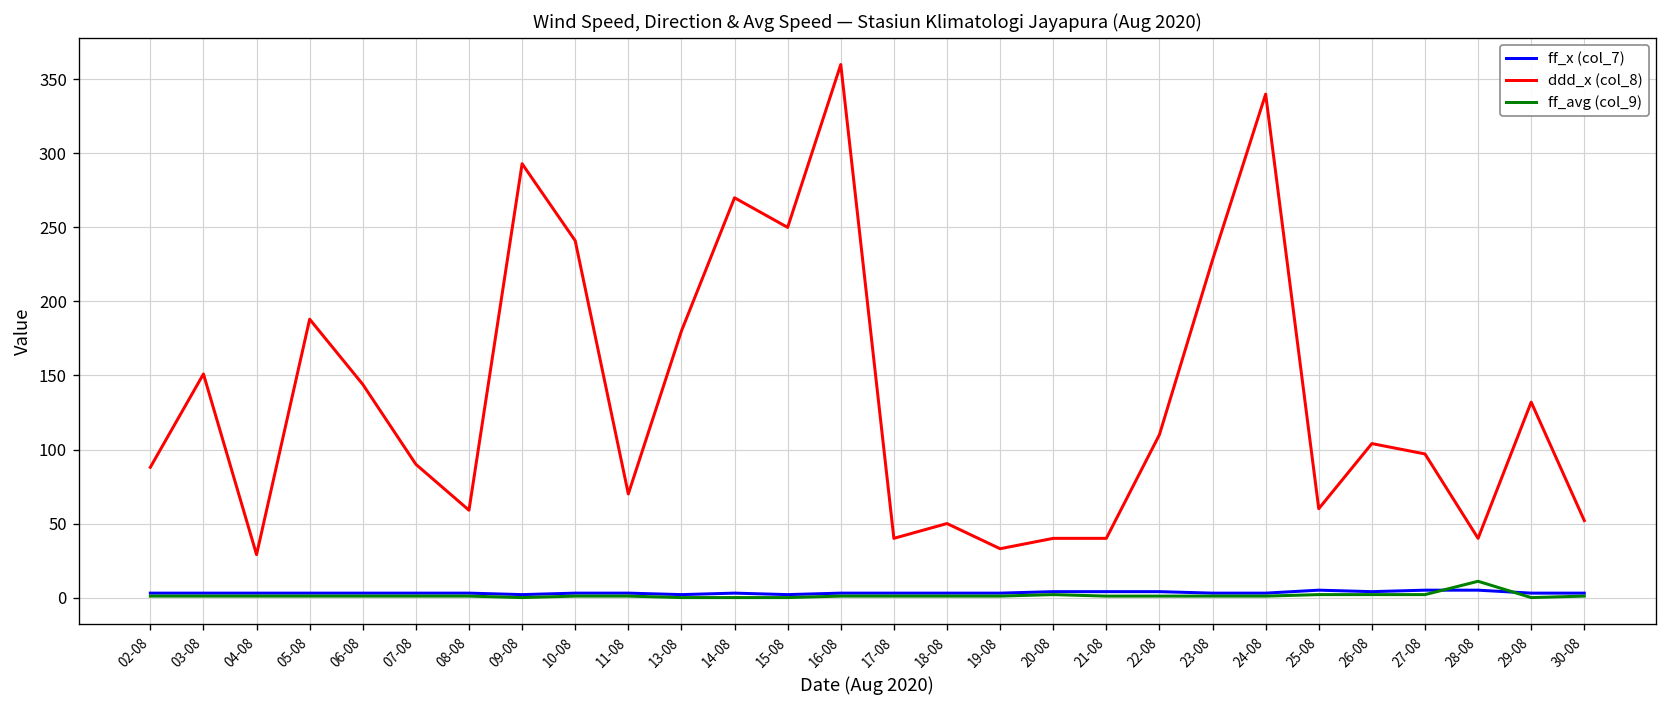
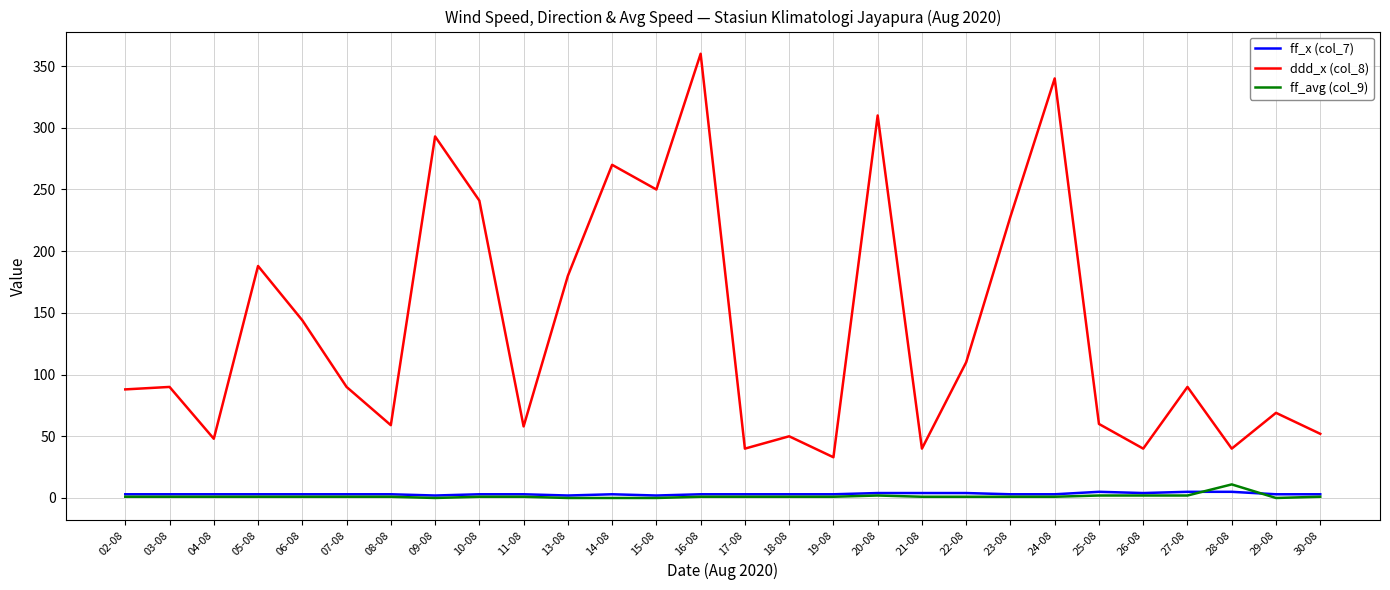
ddd_x (col_8), 03-08: 151 -> 90
ddd_x (col_8), 04-08: 29 -> 48
ddd_x (col_8), 11-08: 70 -> 58
ddd_x (col_8), 20-08: 40 -> 310
ddd_x (col_8), 26-08: 104 -> 40
ddd_x (col_8), 27-08: 97 -> 90
ddd_x (col_8), 29-08: 132 -> 69
